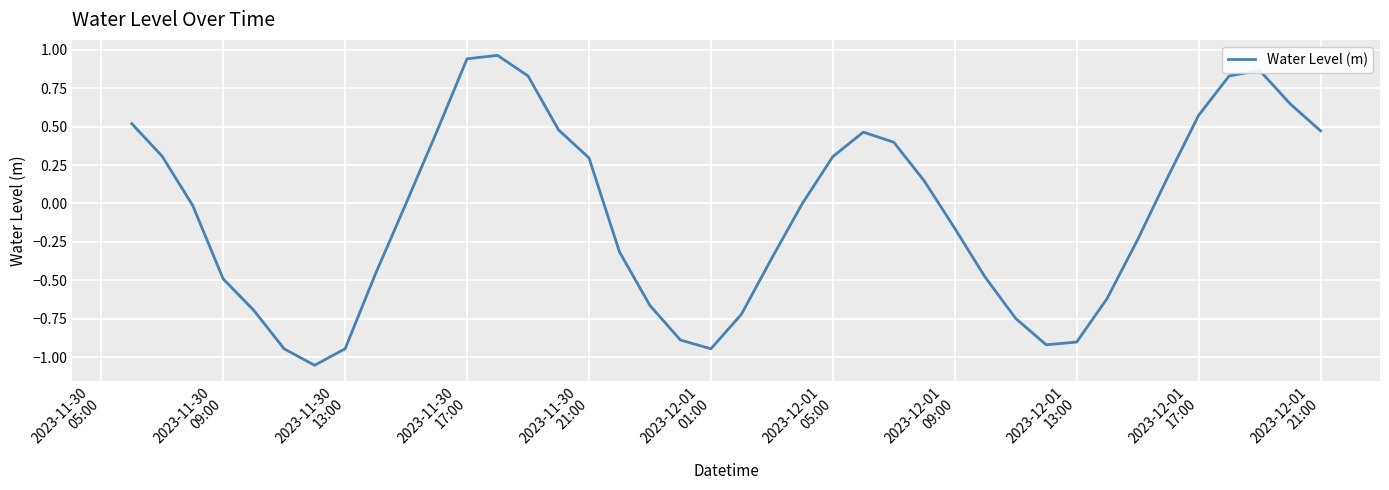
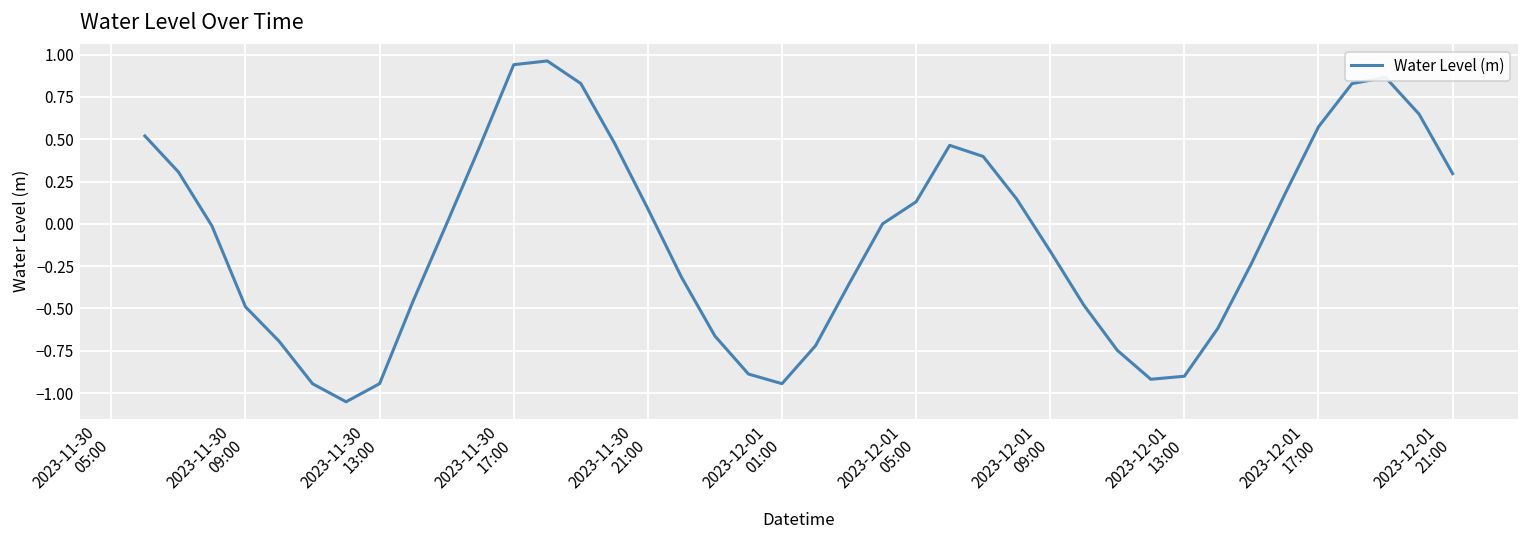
2023-11-30 21:00: 0.30 -> 0.09
2023-12-01 05:00: 0.30 -> 0.13
2023-12-01 21:00: 0.47 -> 0.30
